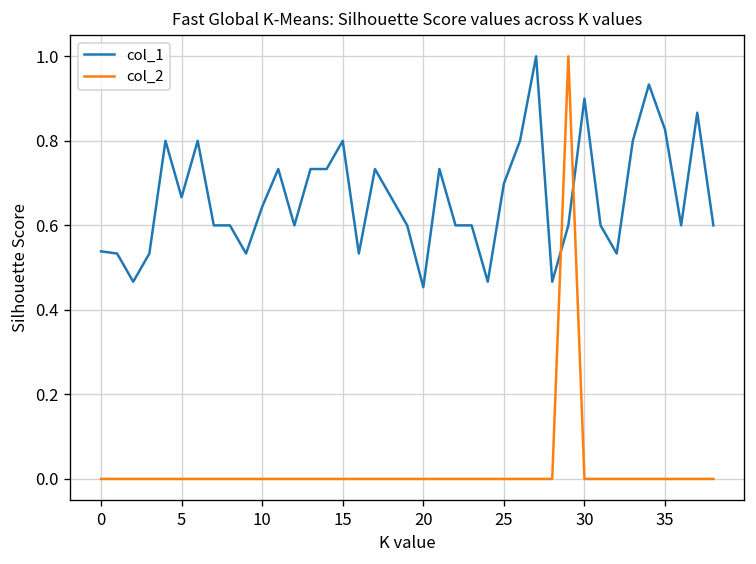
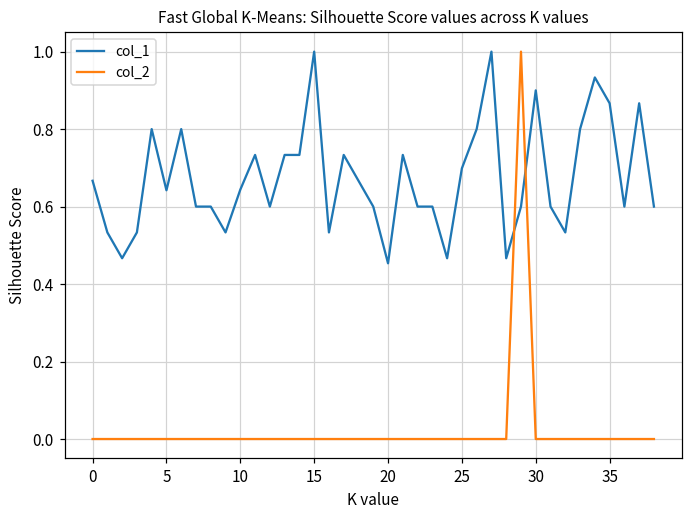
col_1, 0: 0.54 -> 0.67
col_1, 5: 0.67 -> 0.64
col_1, 15: 0.8 -> 1.0
col_1, 35: 0.83 -> 0.87
